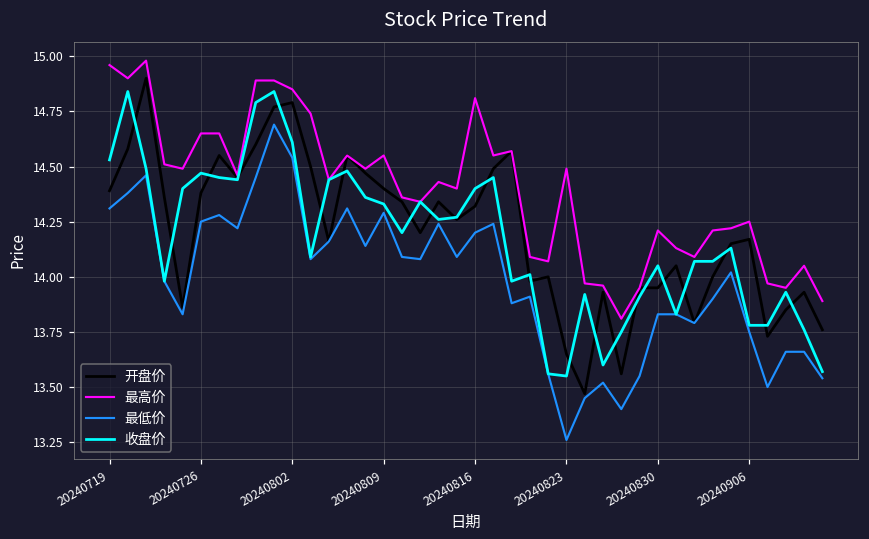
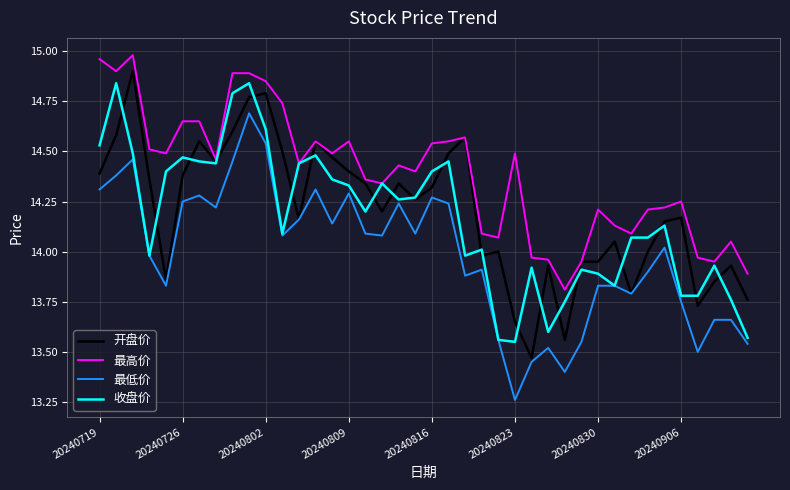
最高价, 20240816: 14.81 -> 14.54
最低价, 20240816: 14.20 -> 14.27
收盘价, 20240830: 14.05 -> 13.89
